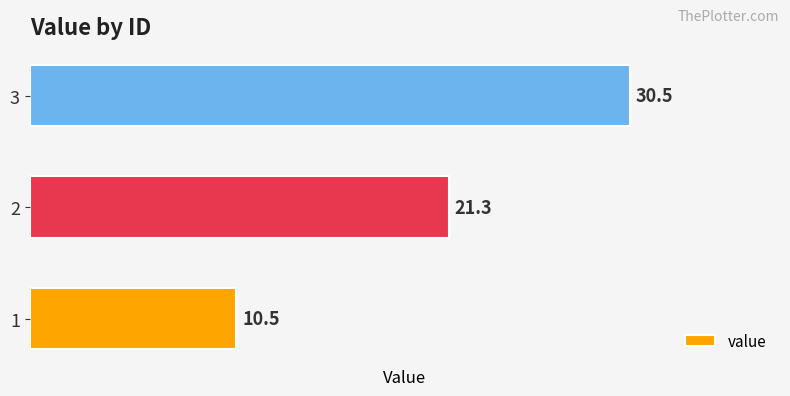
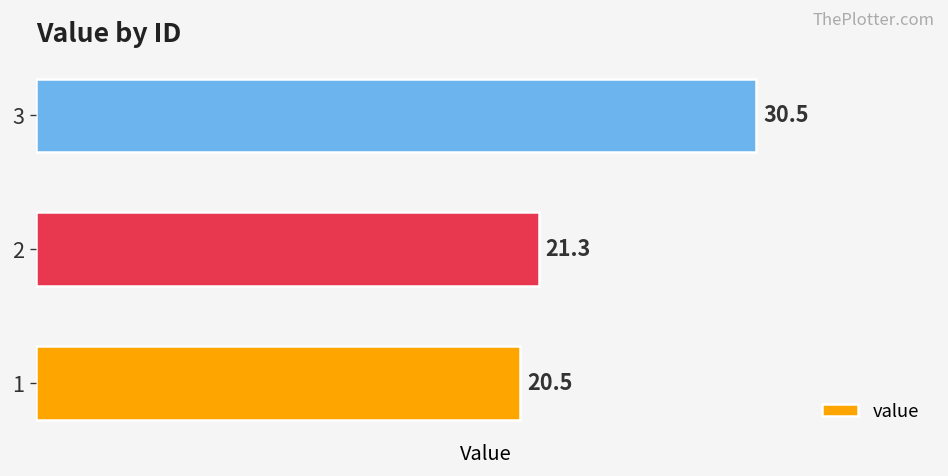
1: 10.5 -> 20.5
